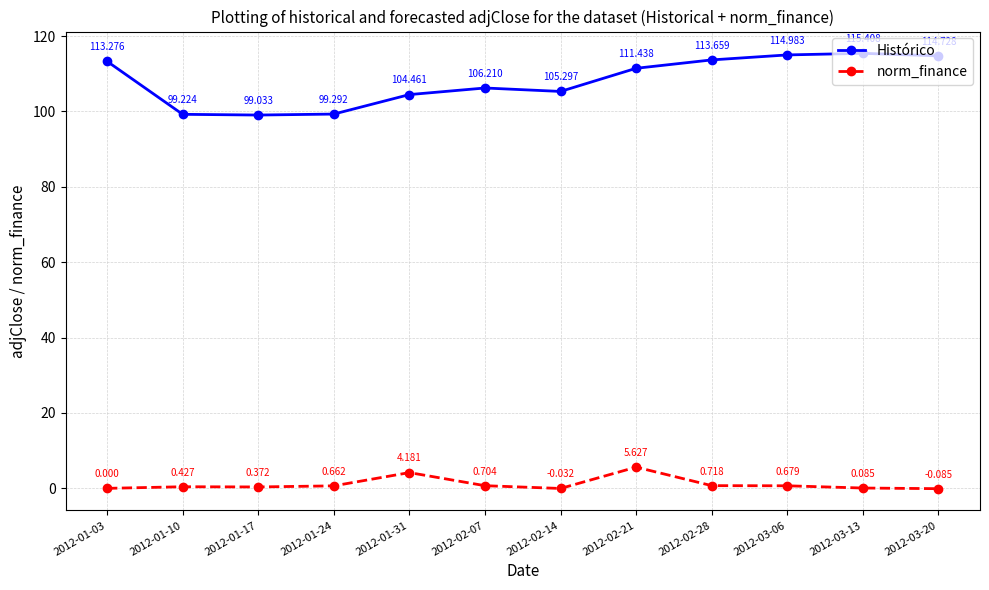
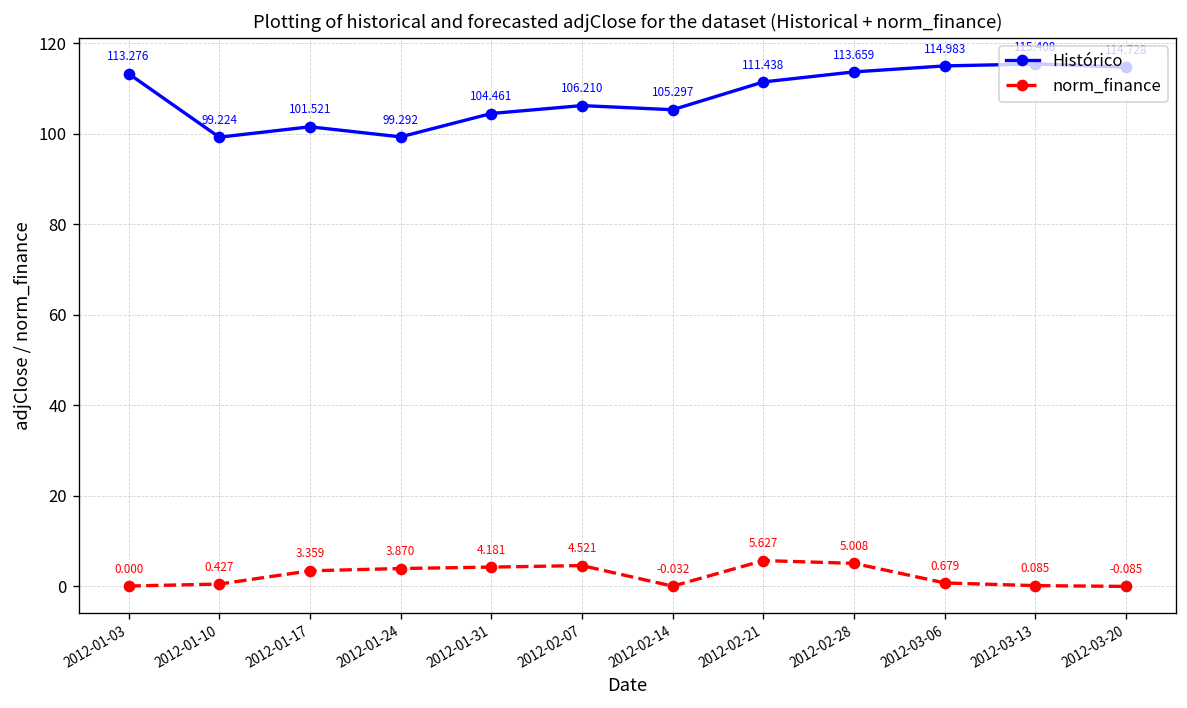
Histórico, 2012-01-17: 99.033 -> 101.521
norm_finance, 2012-01-17: 0.372 -> 3.359
norm_finance, 2012-01-24: 0.662 -> 3.870
norm_finance, 2012-02-07: 0.704 -> 4.521
norm_finance, 2012-02-28: 0.718 -> 5.008
